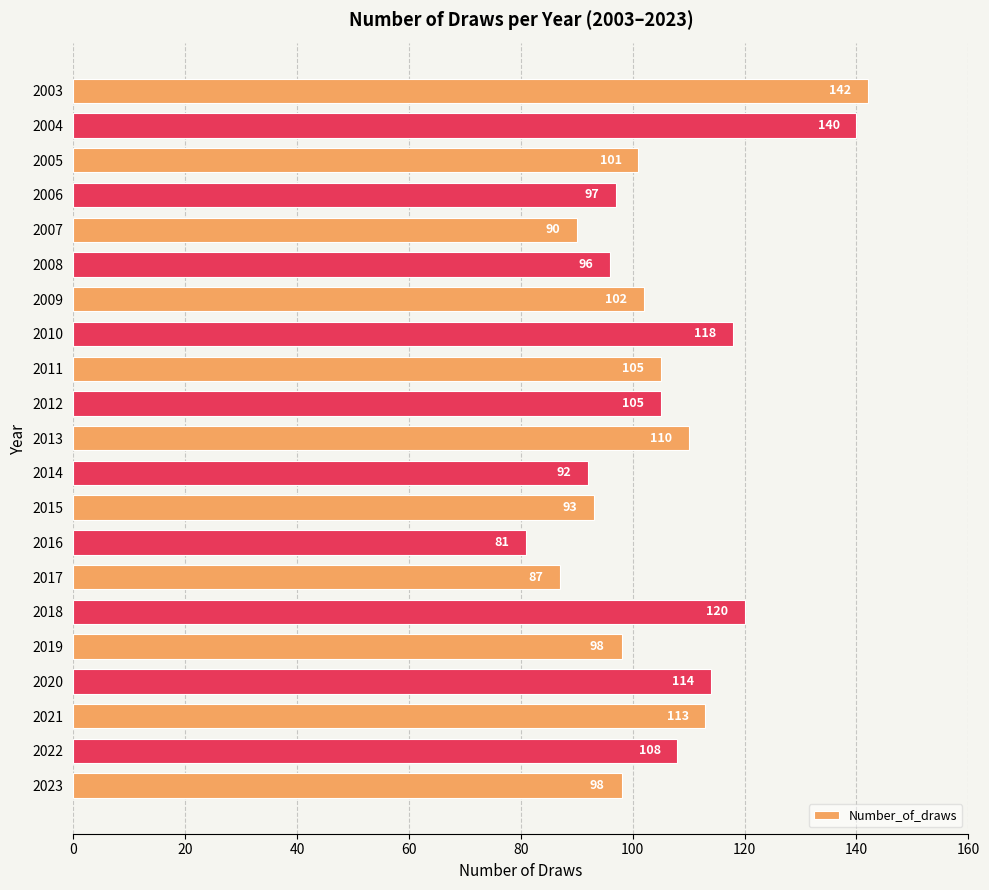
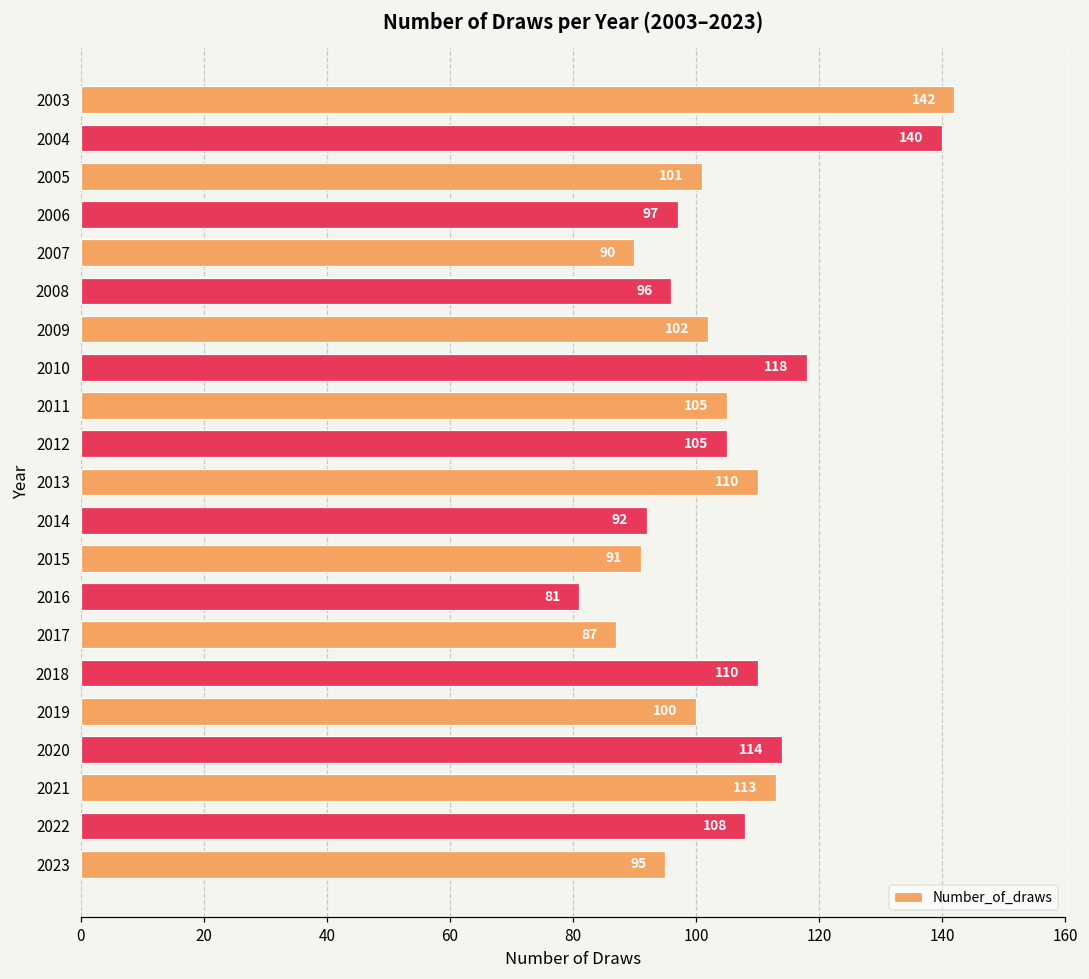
2015: 93 -> 91
2018: 120 -> 110
2019: 98 -> 100
2023: 98 -> 95
